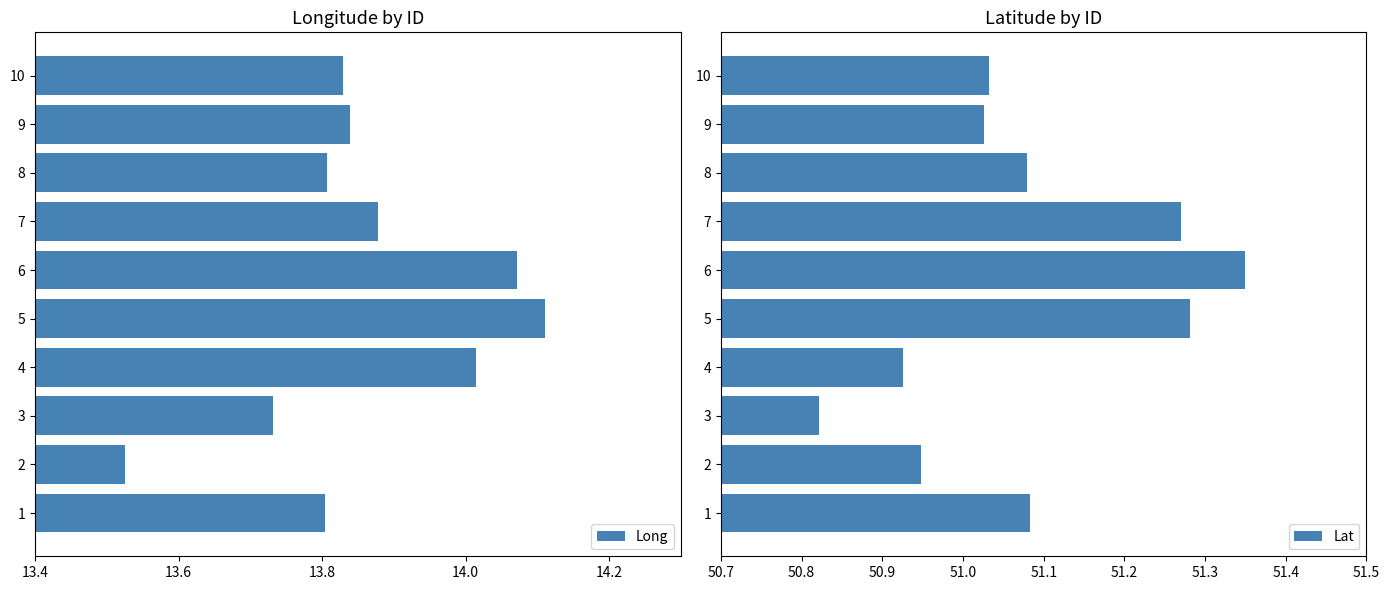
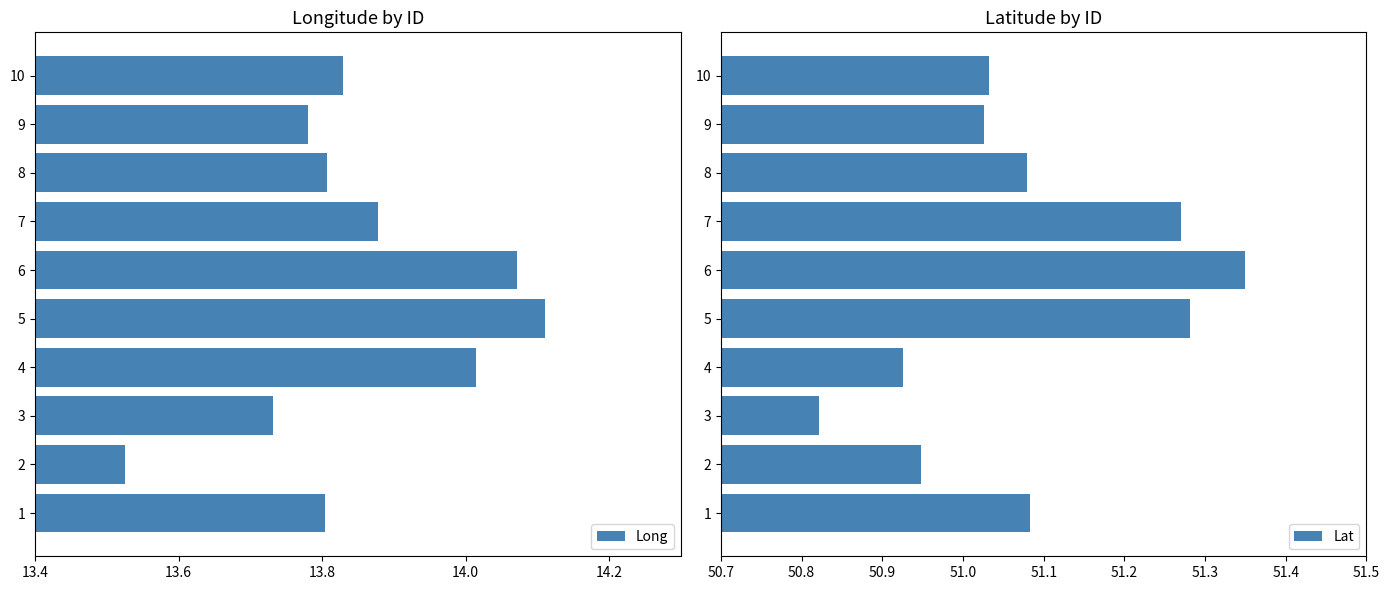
Longitude by ID, 9: 13.84 -> 13.78
